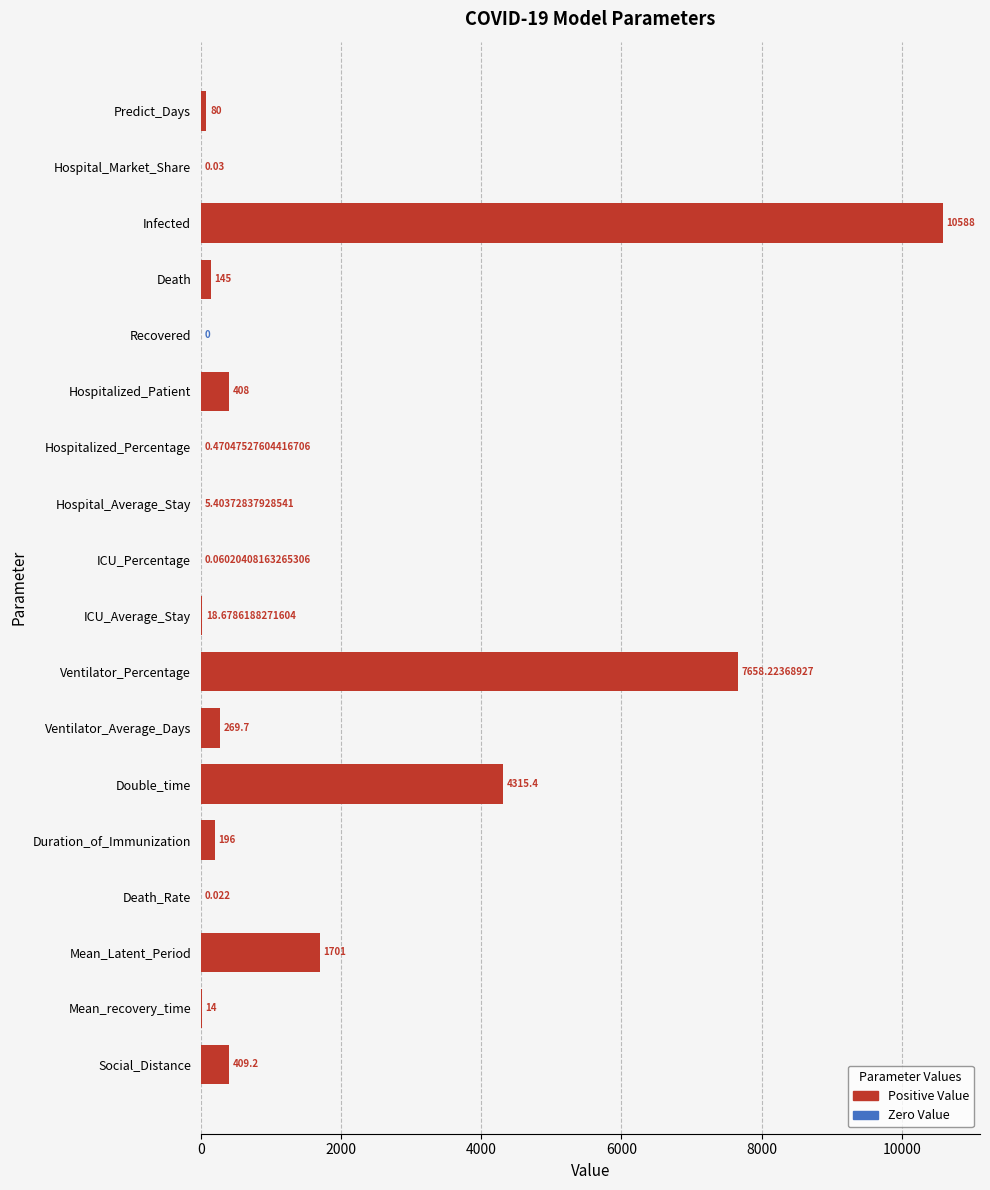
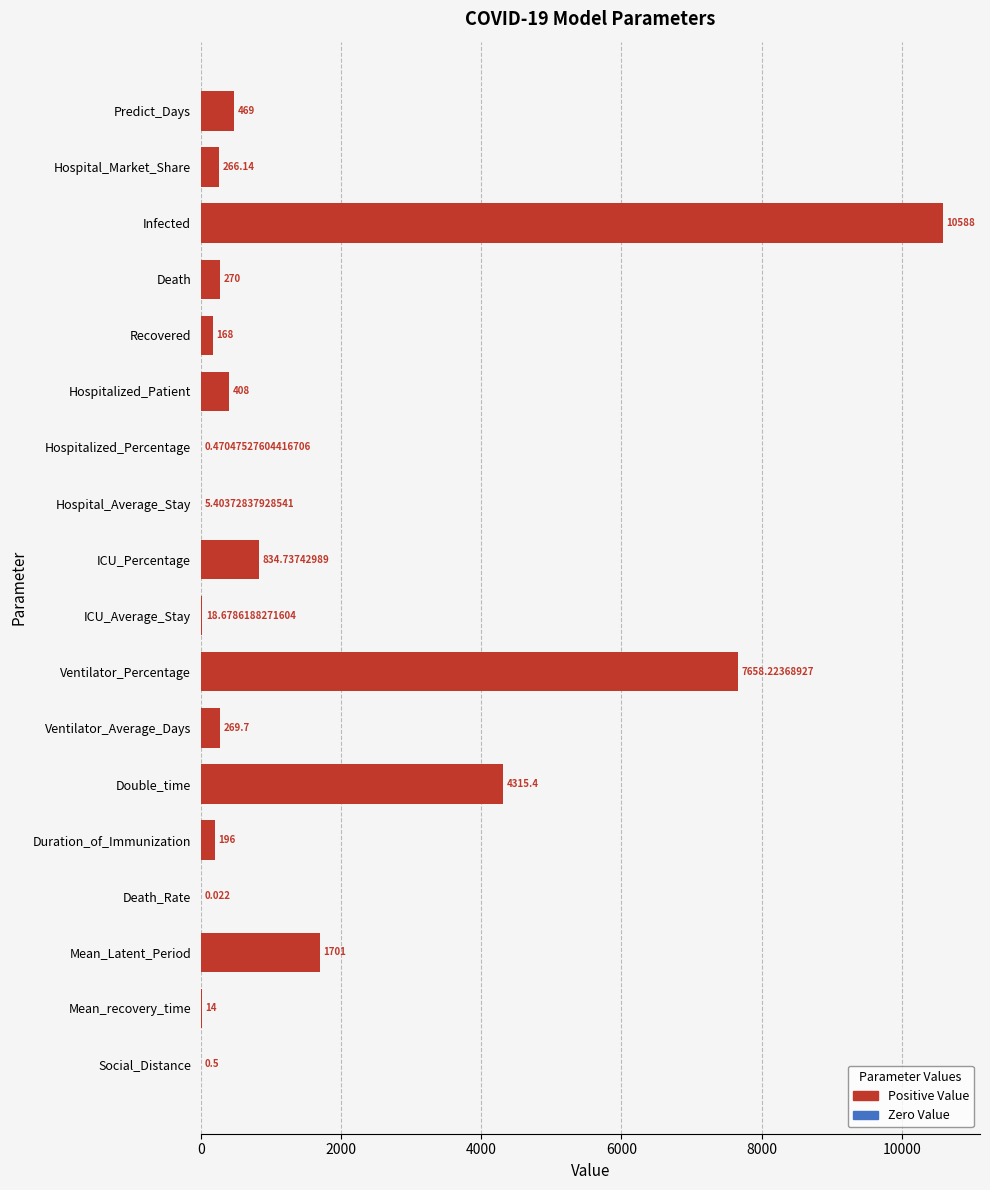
Predict_Days: 80 -> 469
Hospital_Market_Share: 0.03 -> 266.14
Death: 145 -> 270
Recovered: 0 -> 168
ICU_Percentage: 0.06020408163265306 -> 834.73742989
Social_Distance: 409.2 -> 0.5
